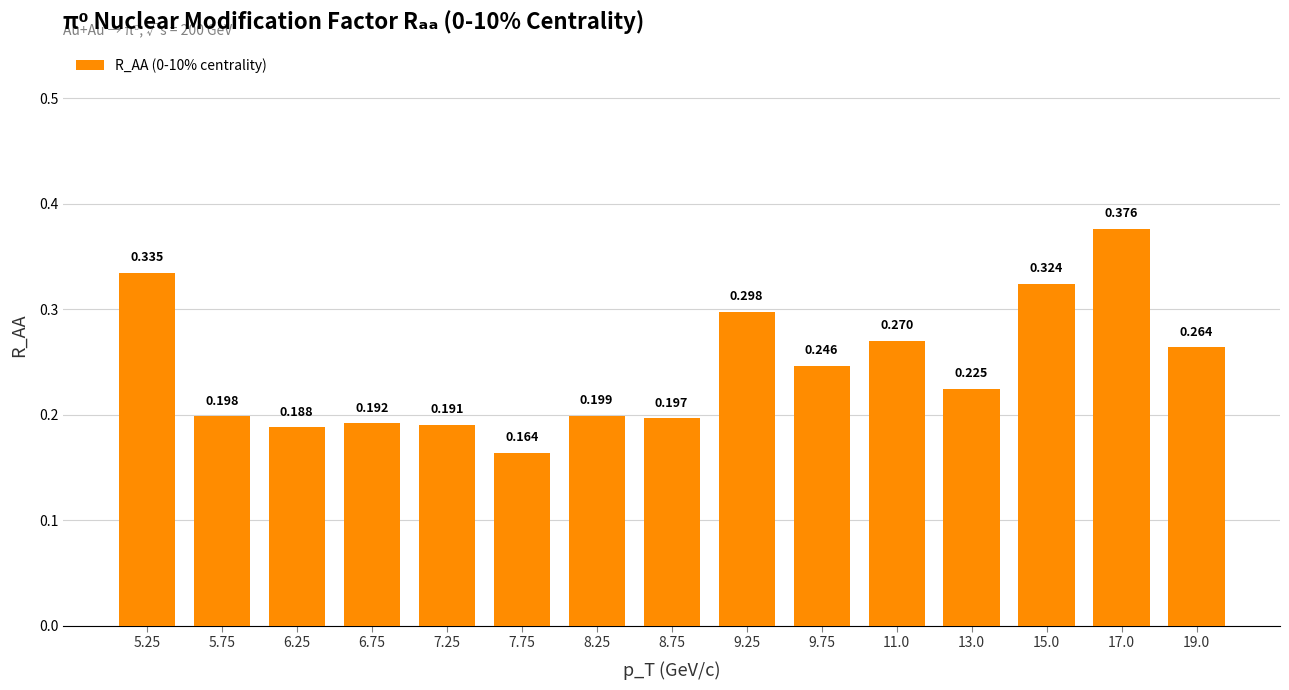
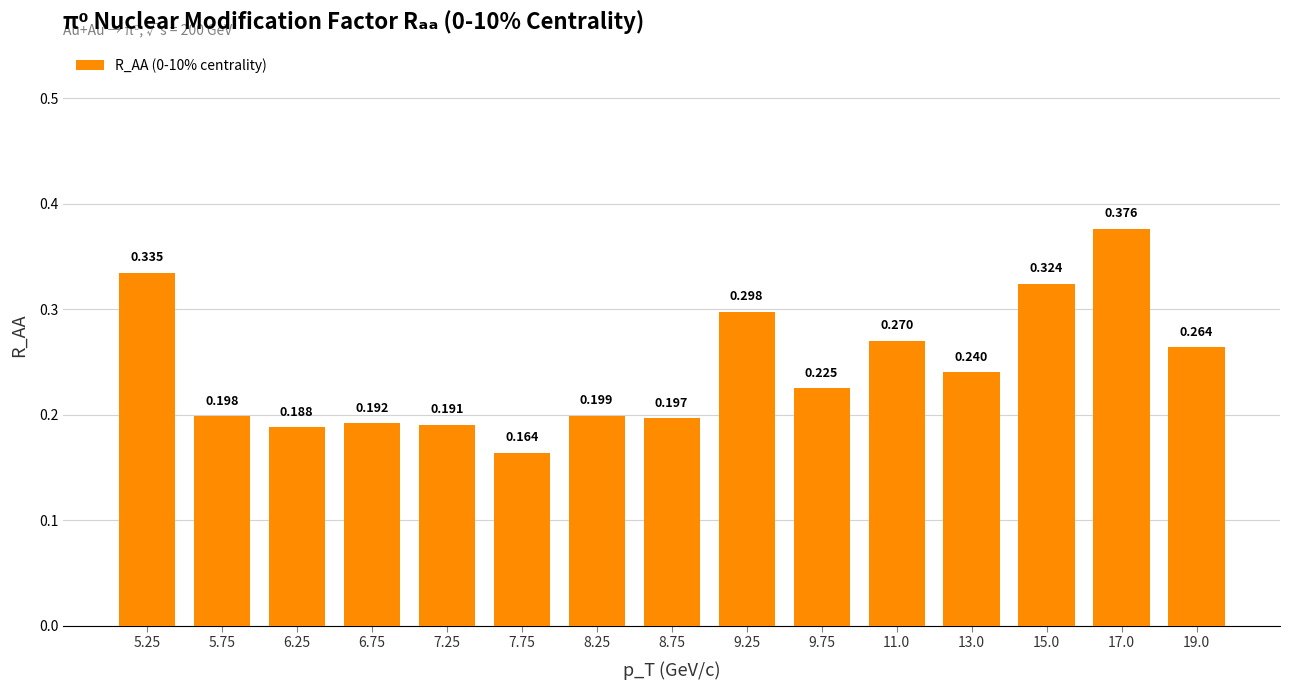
9.75: 0.246 -> 0.225
13.0: 0.225 -> 0.240
